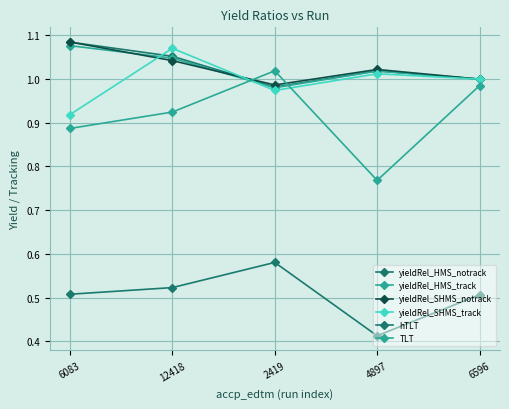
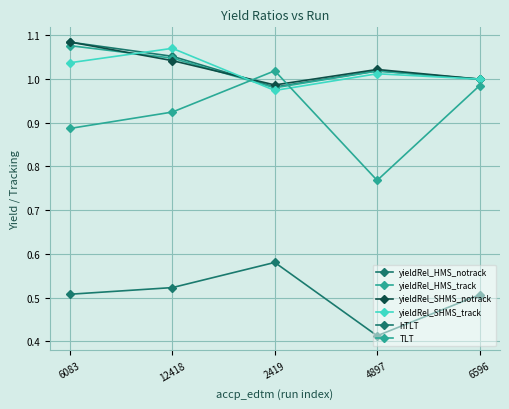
yieldRel_SHMS_track, 6083: 0.92 -> 1.04
